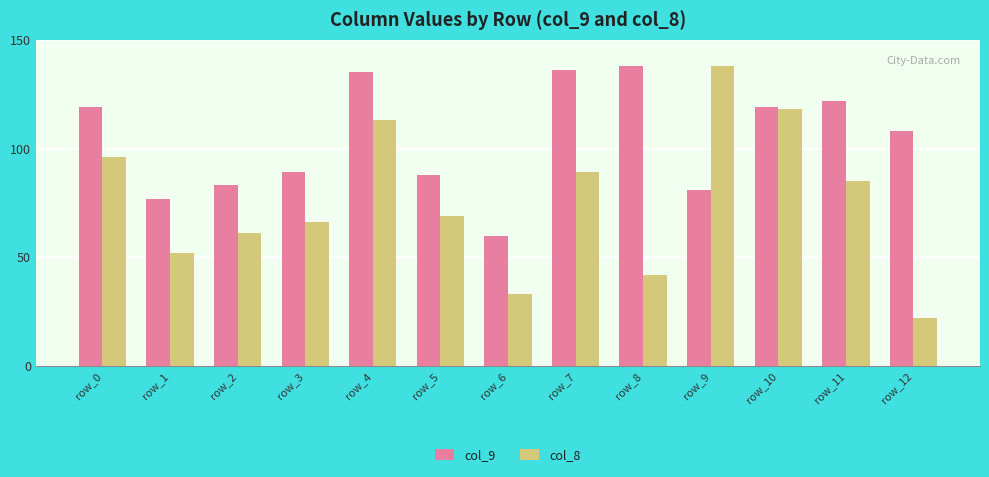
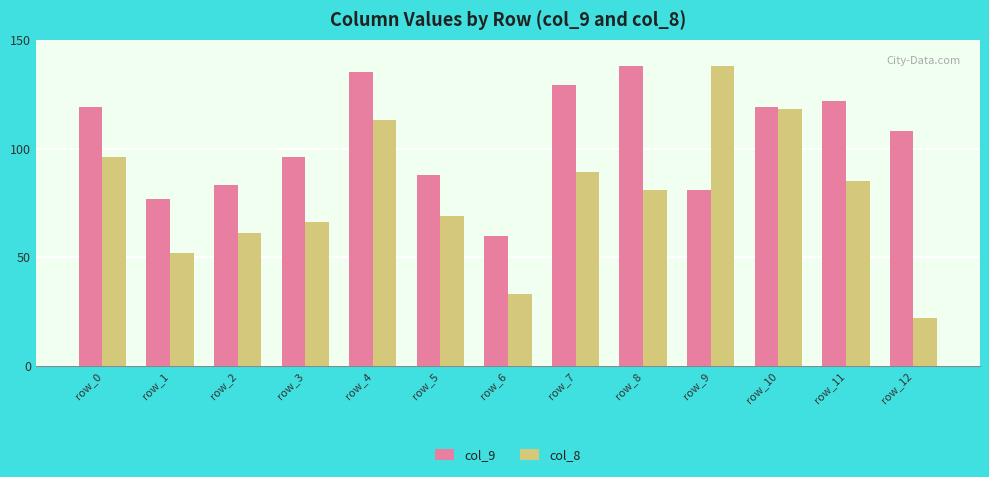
col_9, row_3: 89 -> 96
col_9, row_7: 136 -> 129
col_8, row_8: 42 -> 81
